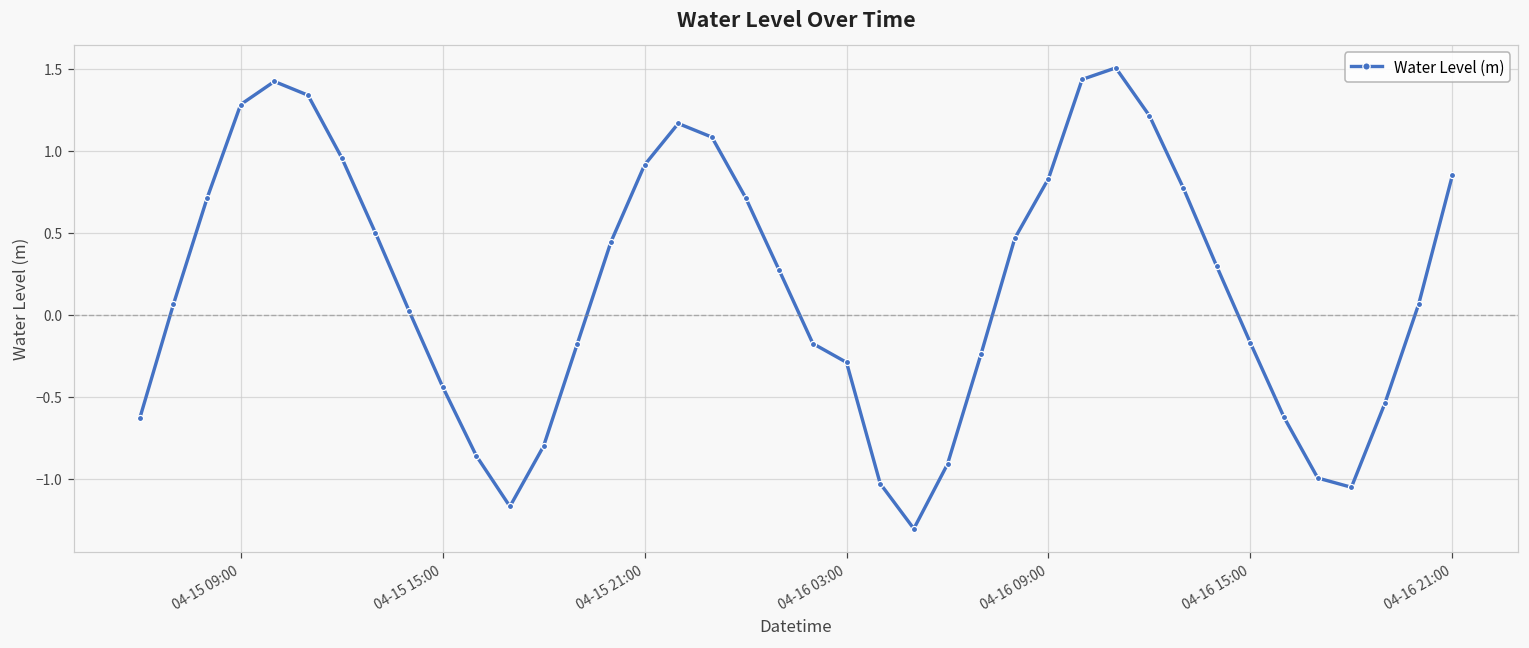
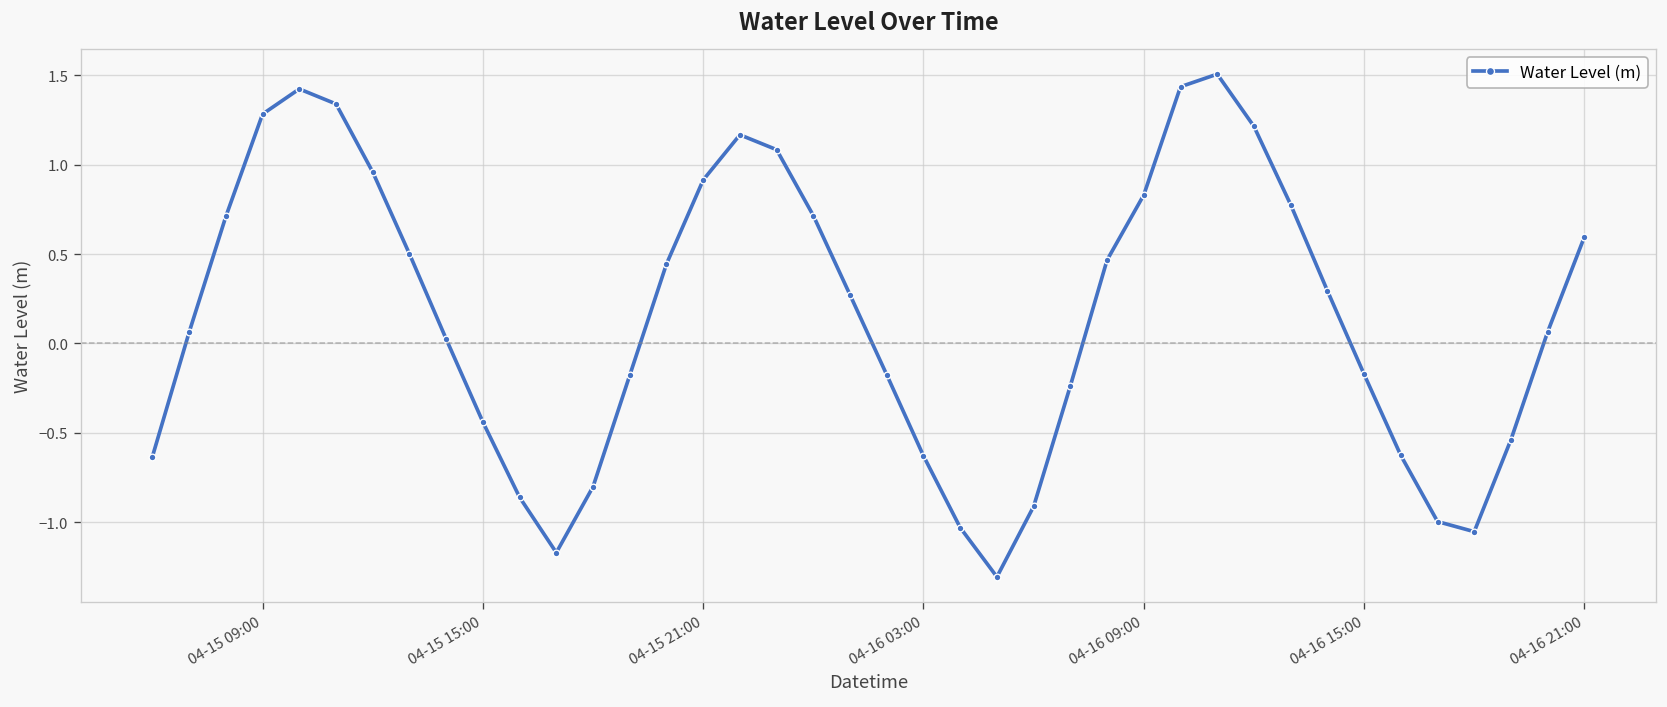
04-16 03:00: -0.29 -> -0.63
04-16 21:00: 0.85 -> 0.60
